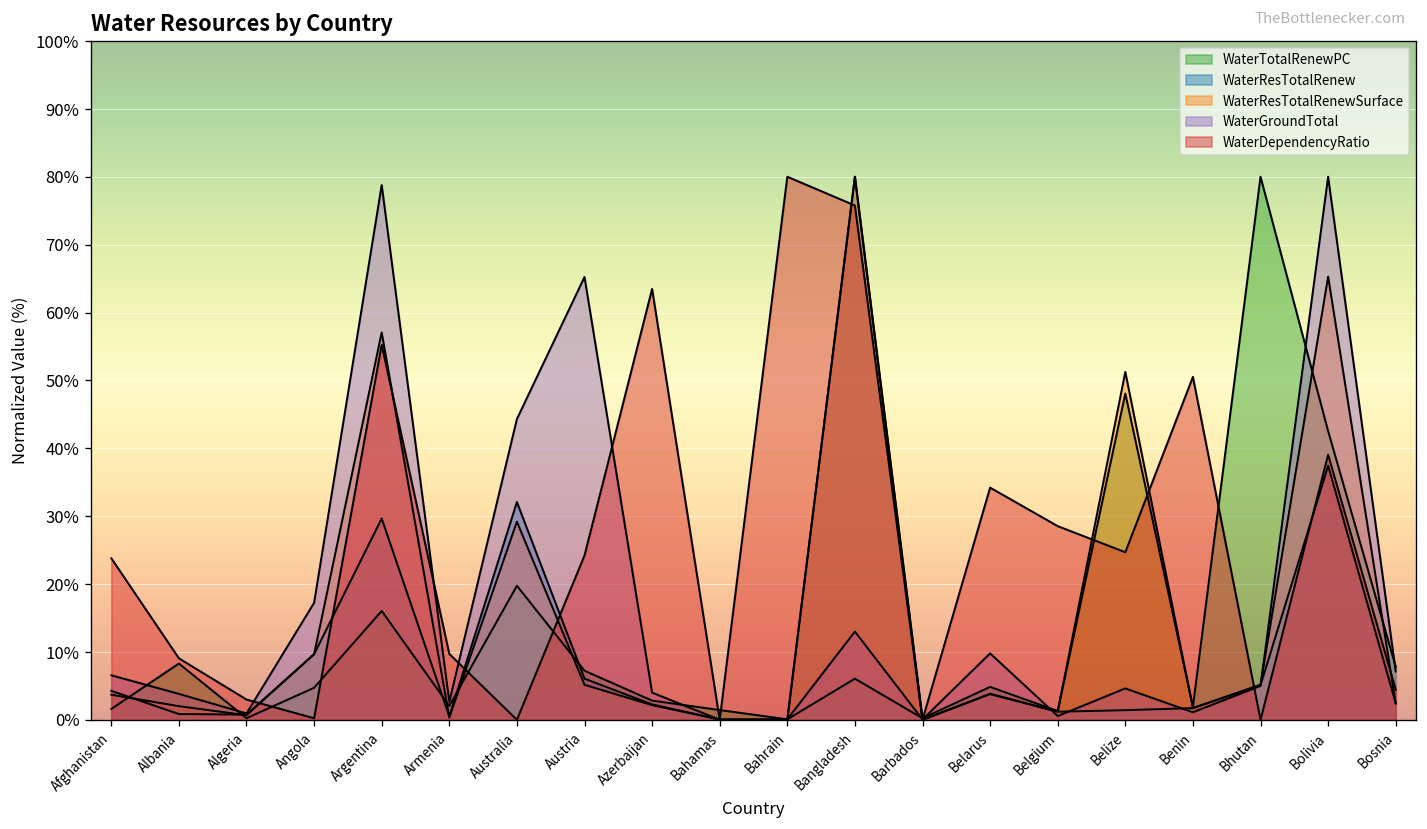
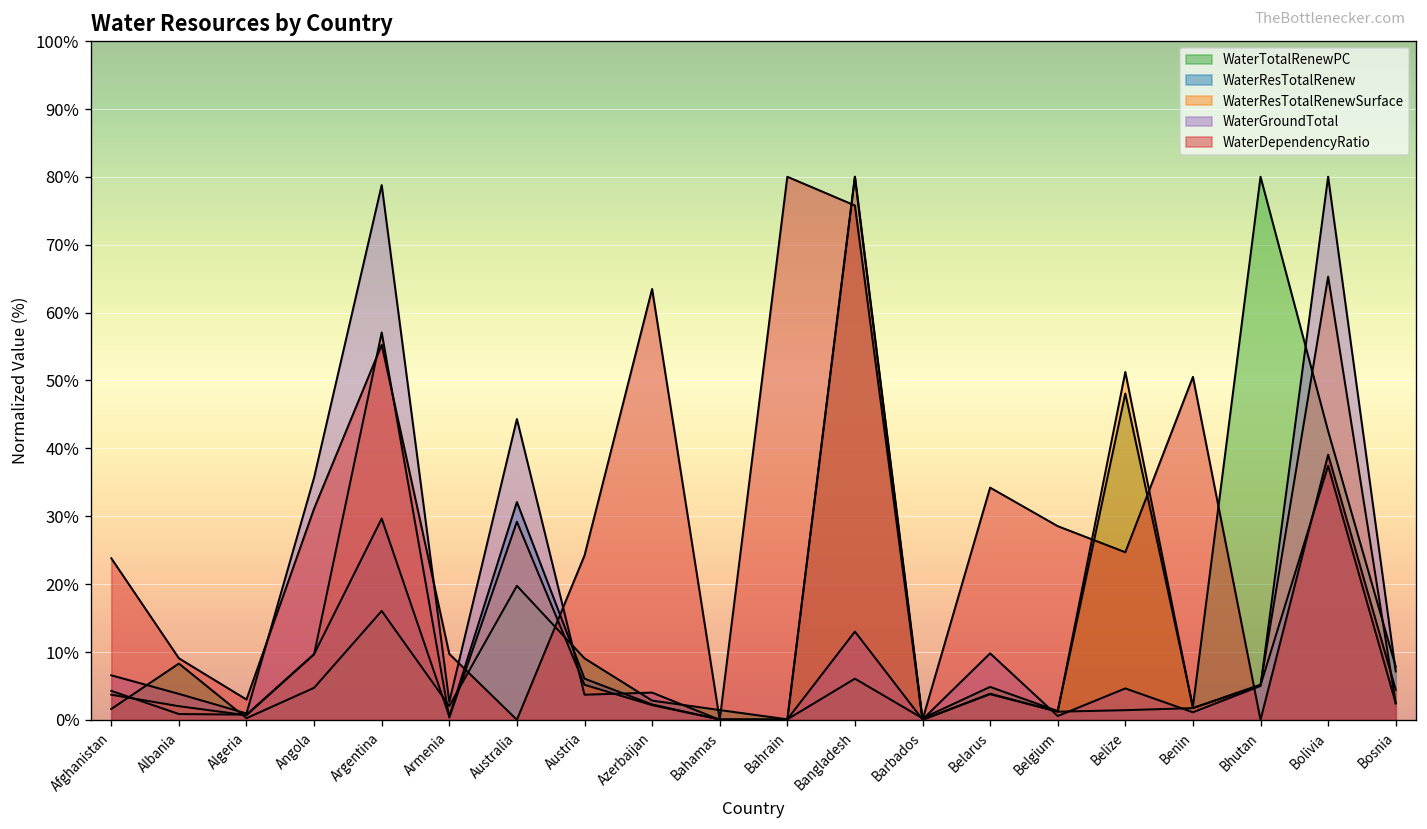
WaterGroundTotal, Angola: 17% -> 36%
WaterDependencyRatio, Angola: 0% -> 31%
WaterTotalRenewPC, Austria: 7% -> 9%
WaterGroundTotal, Austria: 65% -> 4%
